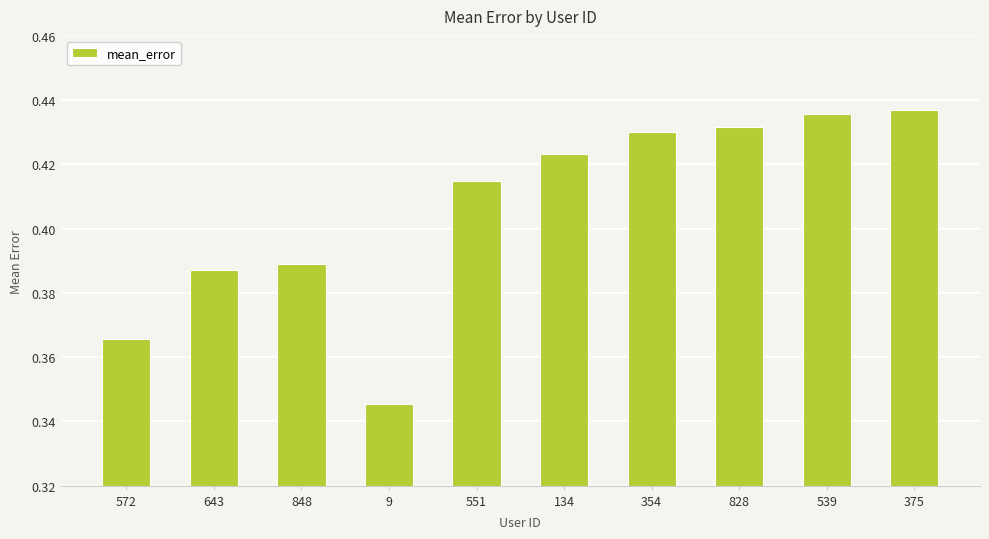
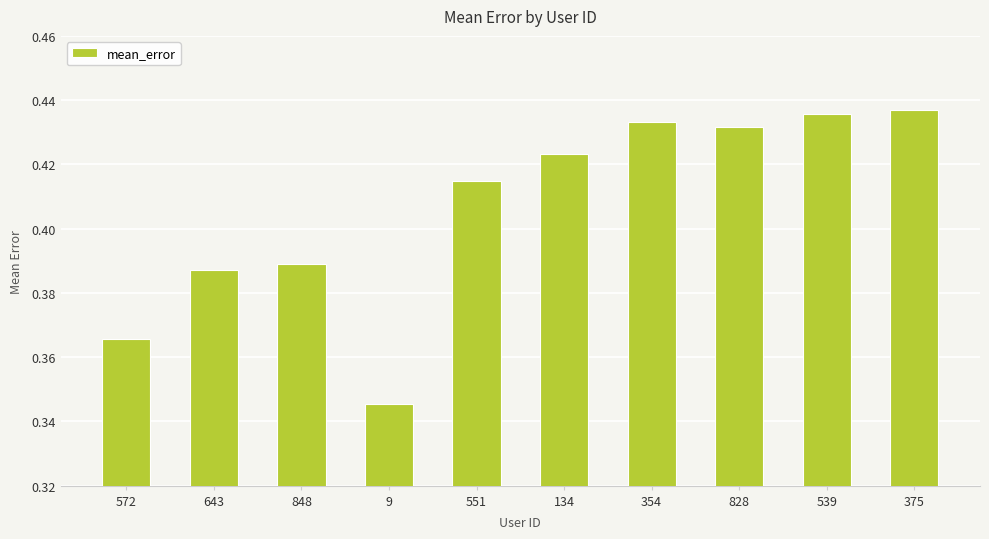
354: 0.430 -> 0.433
